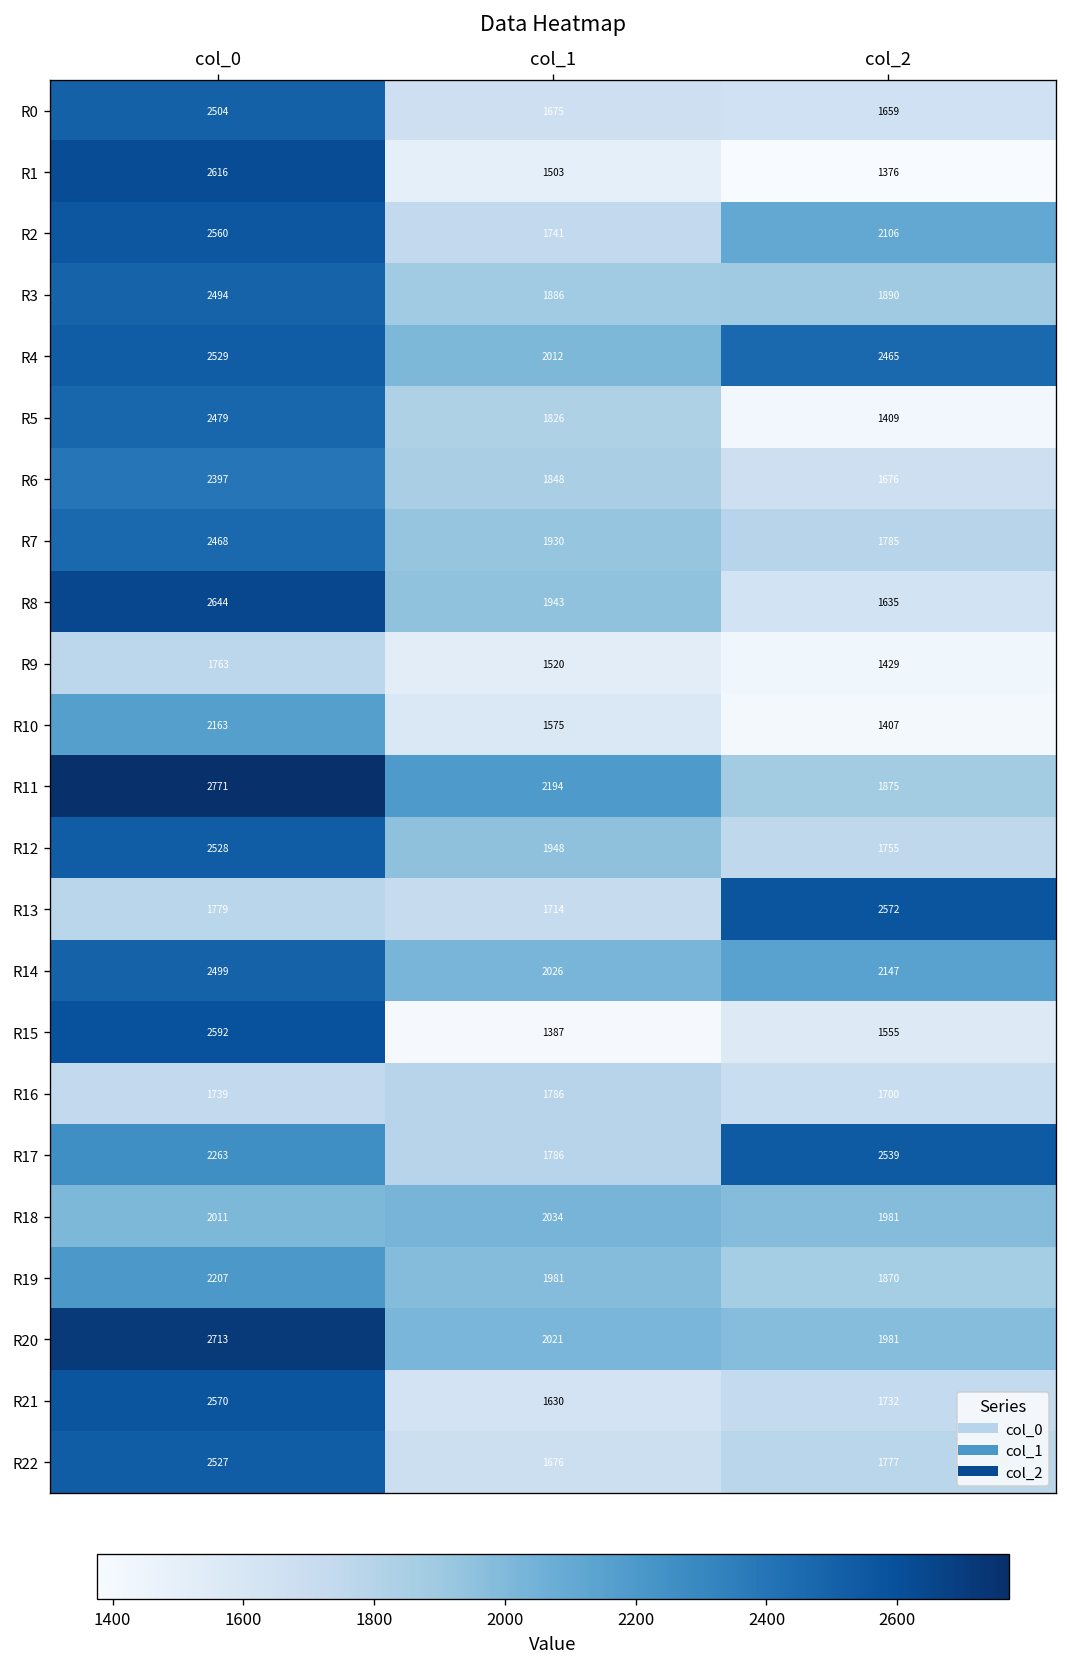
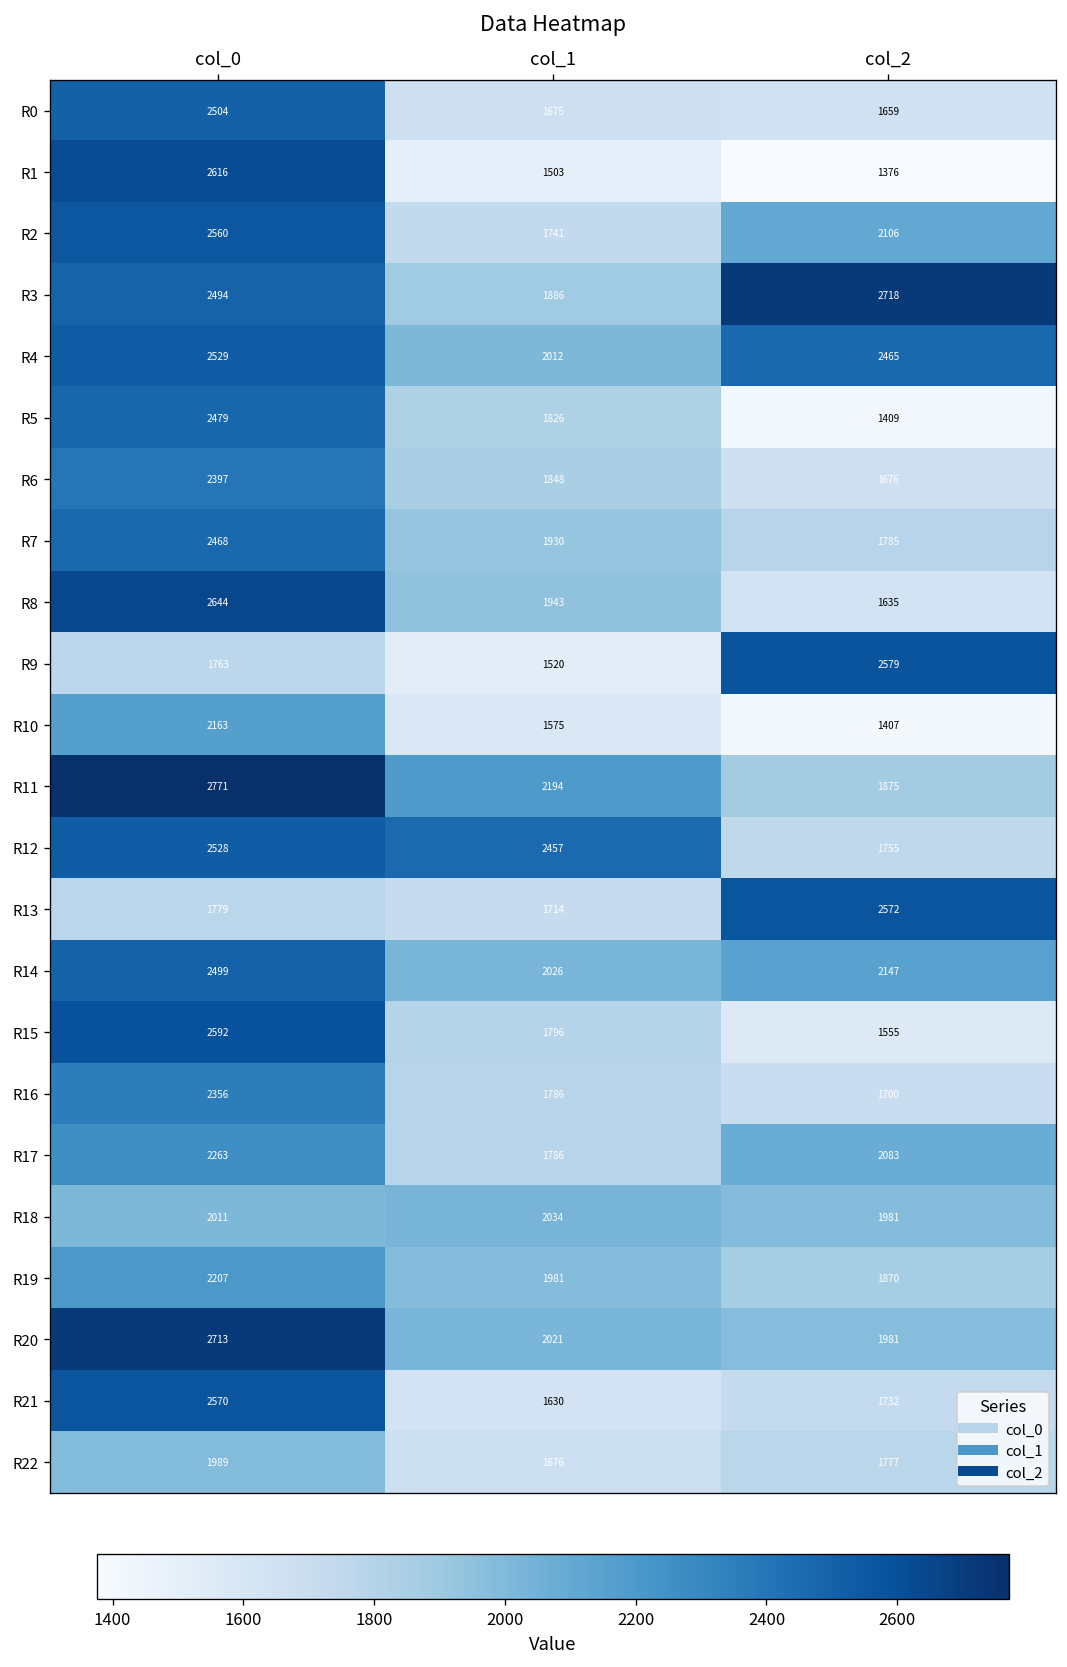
R3, col_2: 1890 -> 2718
R9, col_2: 1429 -> 2579
R12, col_1: 1948 -> 2457
R15, col_1: 1387 -> 1796
R16, col_0: 1739 -> 2356
R17, col_2: 2539 -> 2083
R22, col_0: 2527 -> 1989
